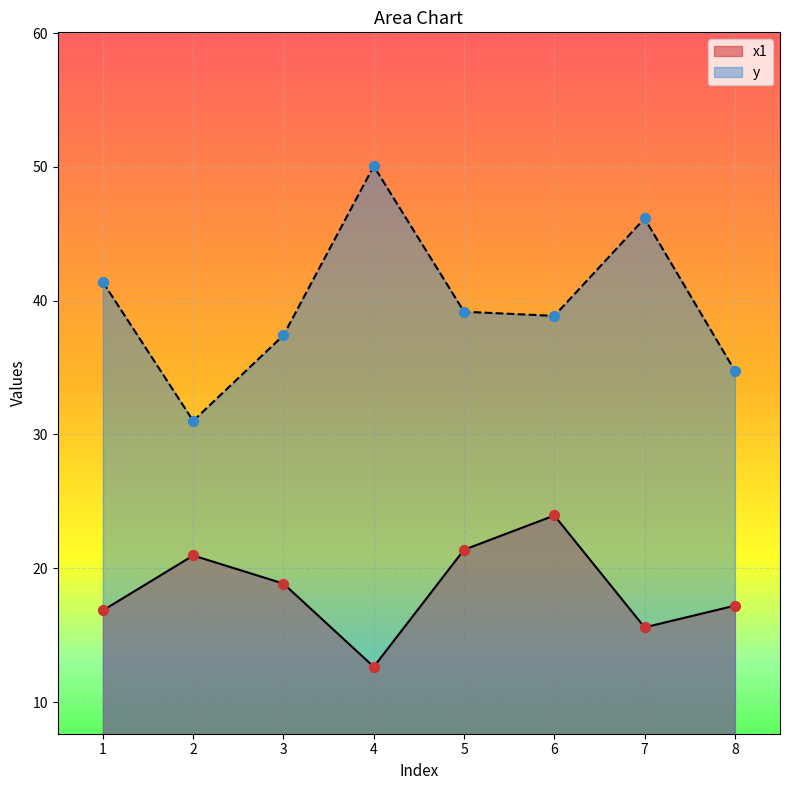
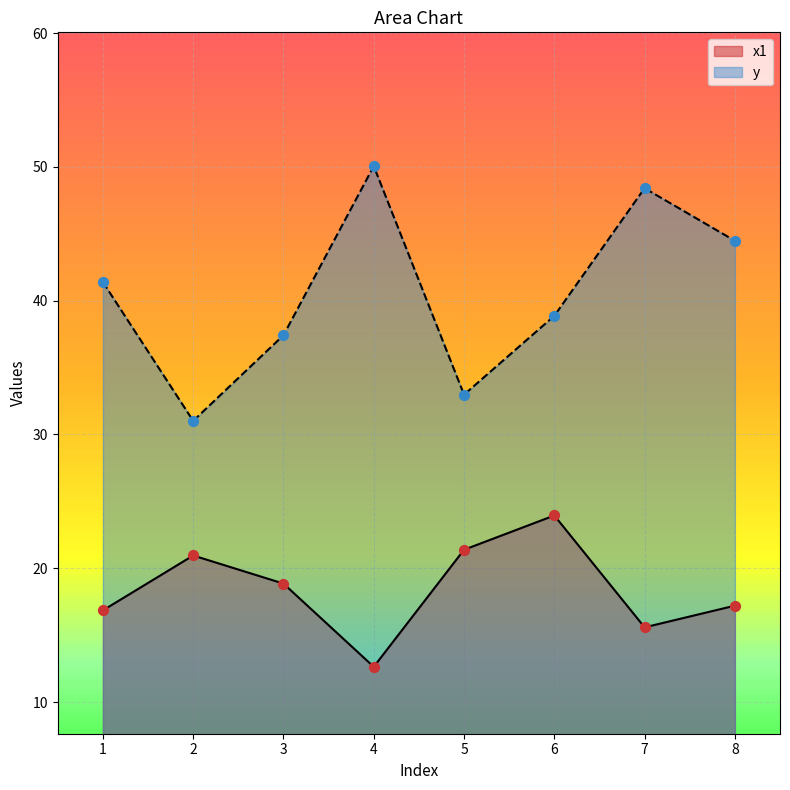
y, 5: 39.2 -> 33.0
y, 7: 46.1 -> 48.4
y, 8: 34.8 -> 44.5
